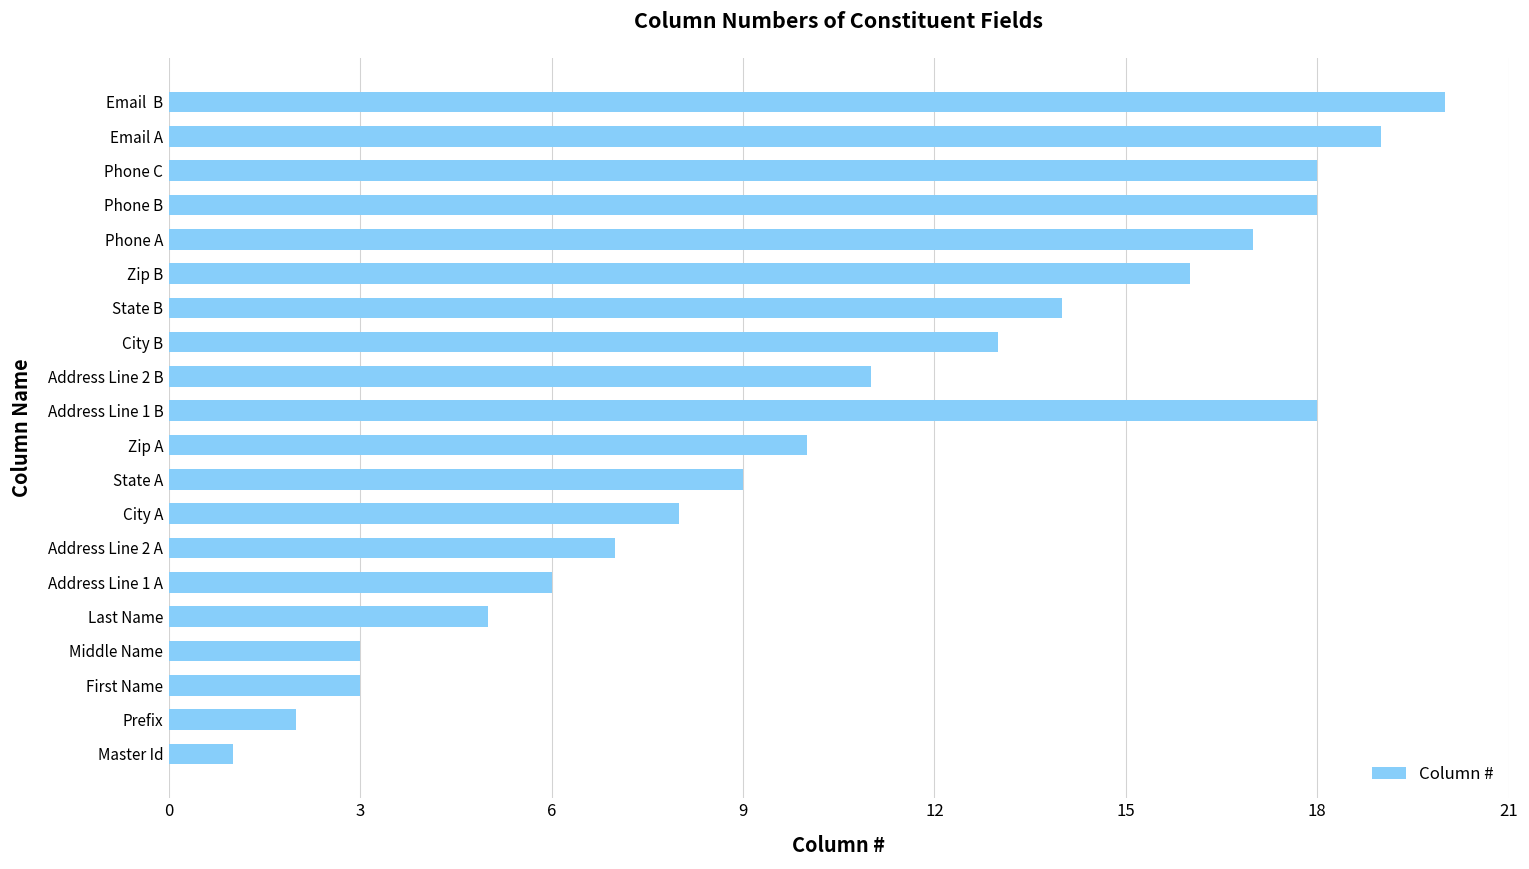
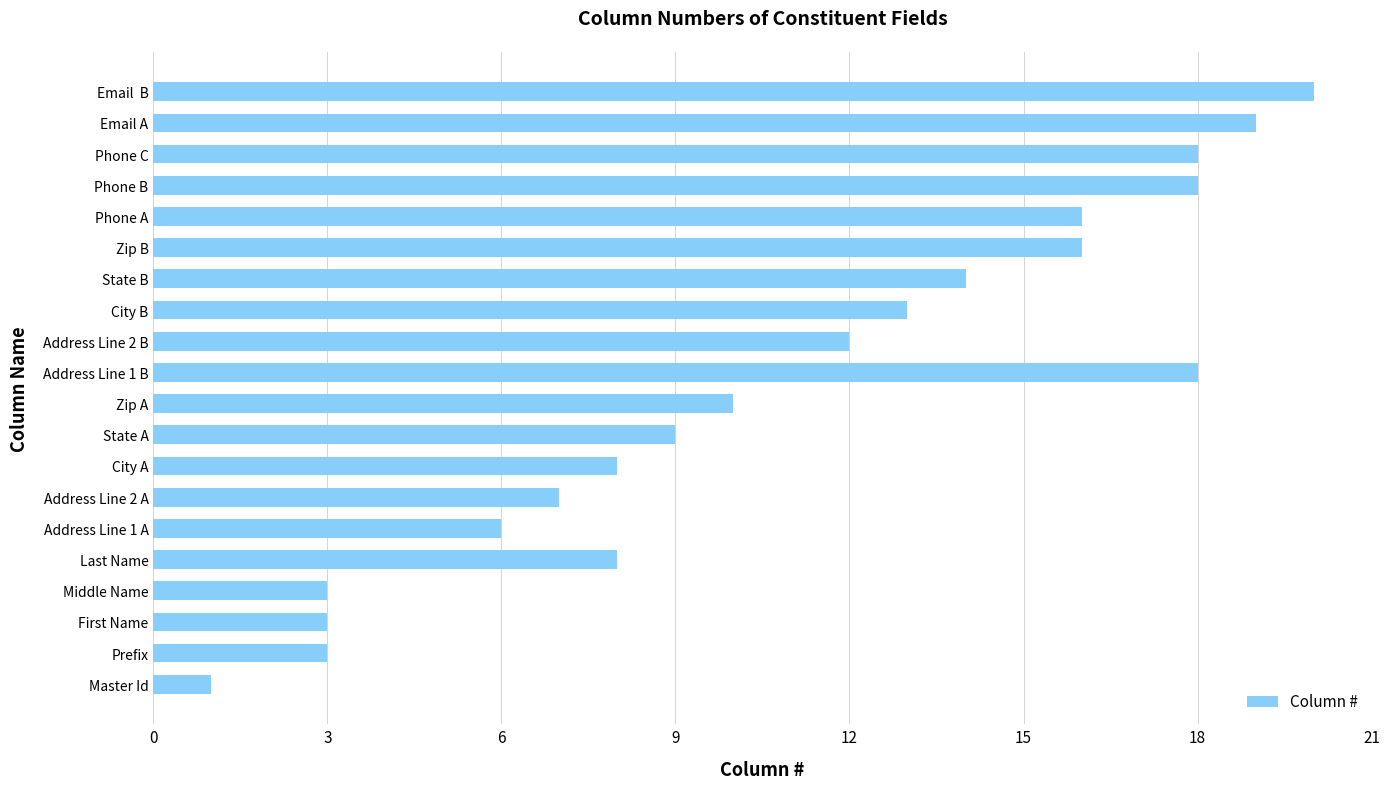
Phone A: 17 -> 16
Address Line 2 B: 11 -> 12
Last Name: 5 -> 8
Prefix: 2 -> 3
